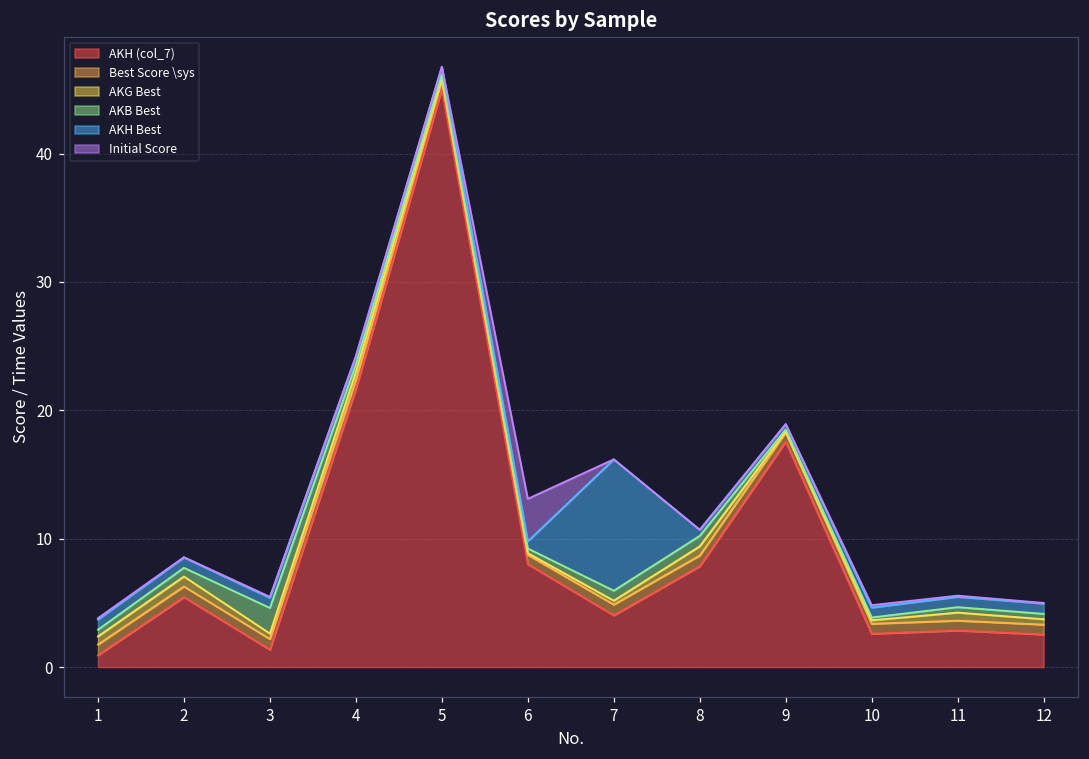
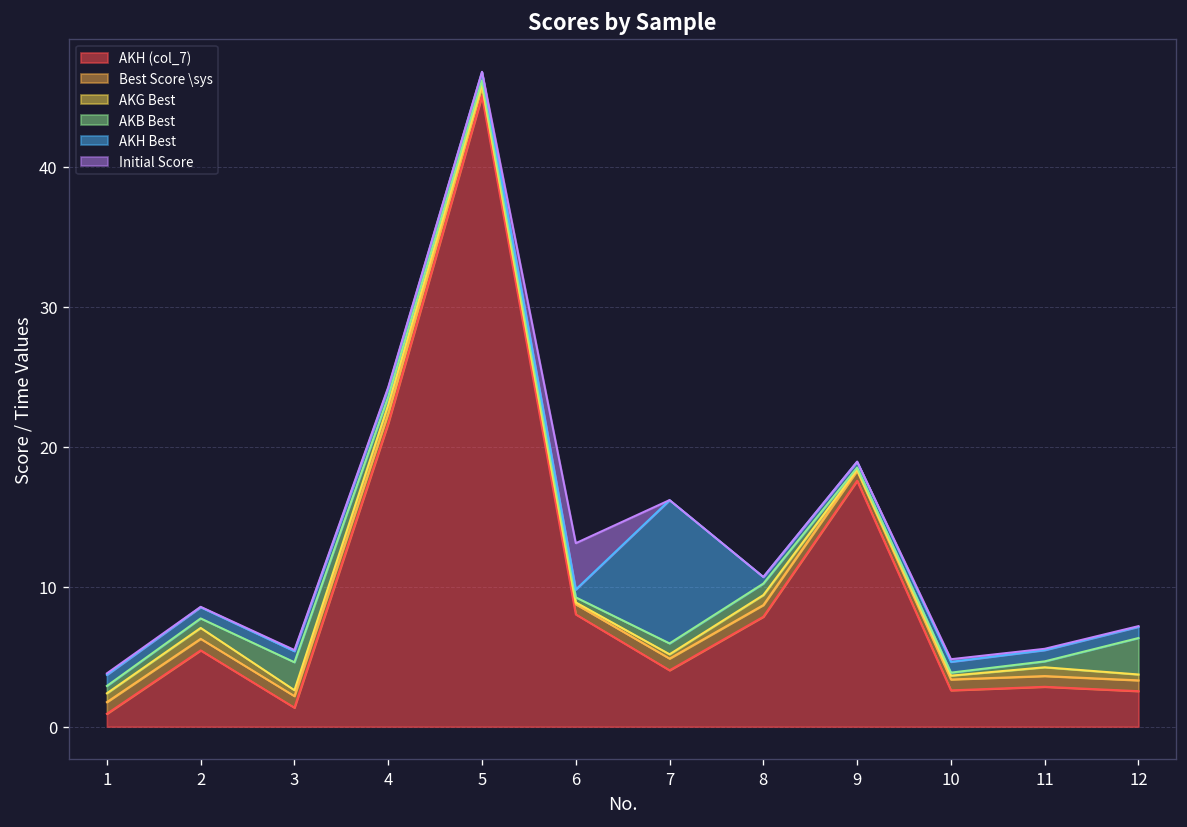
AKB Best, 12: 0.4 -> 2.6
